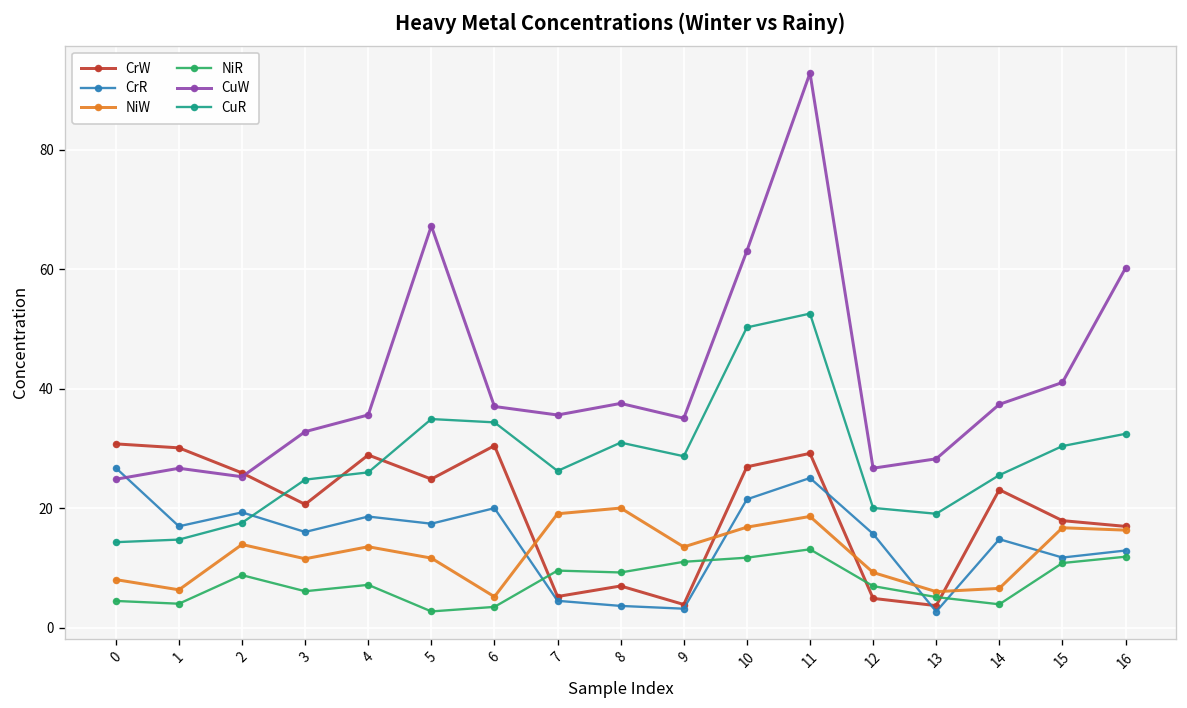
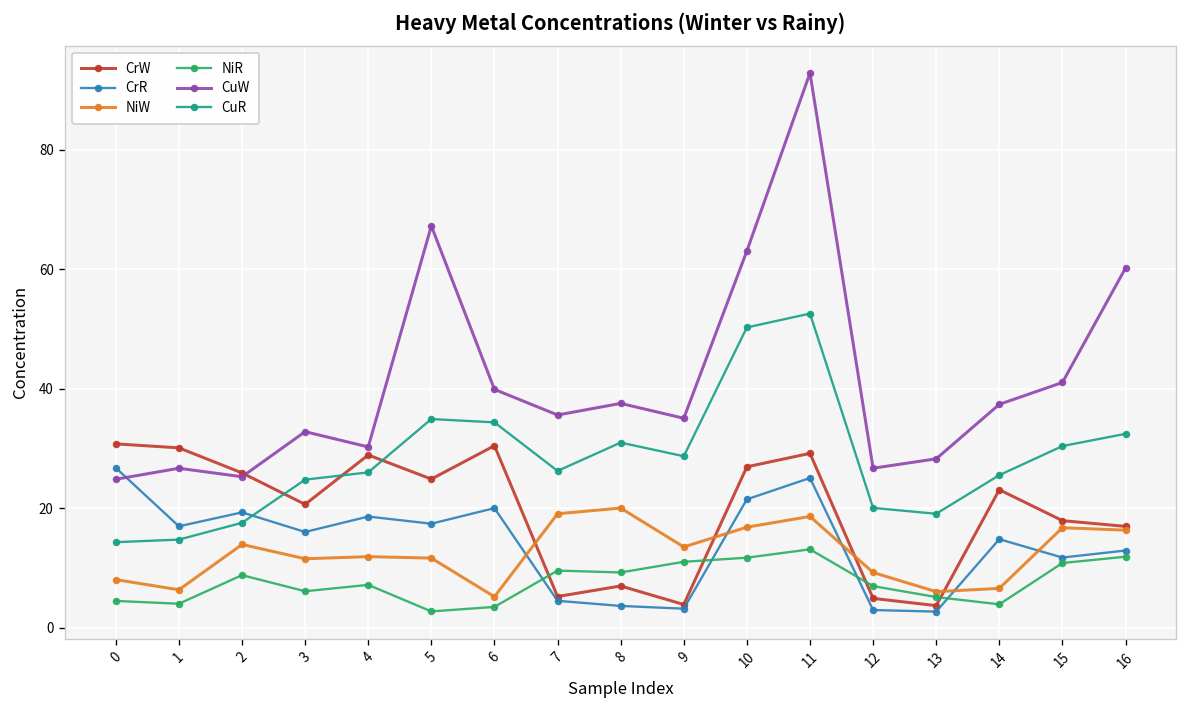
NiW, 4: 14 -> 12
CuW, 4: 36 -> 30
CuW, 6: 37 -> 40
CrR, 12: 16 -> 3
